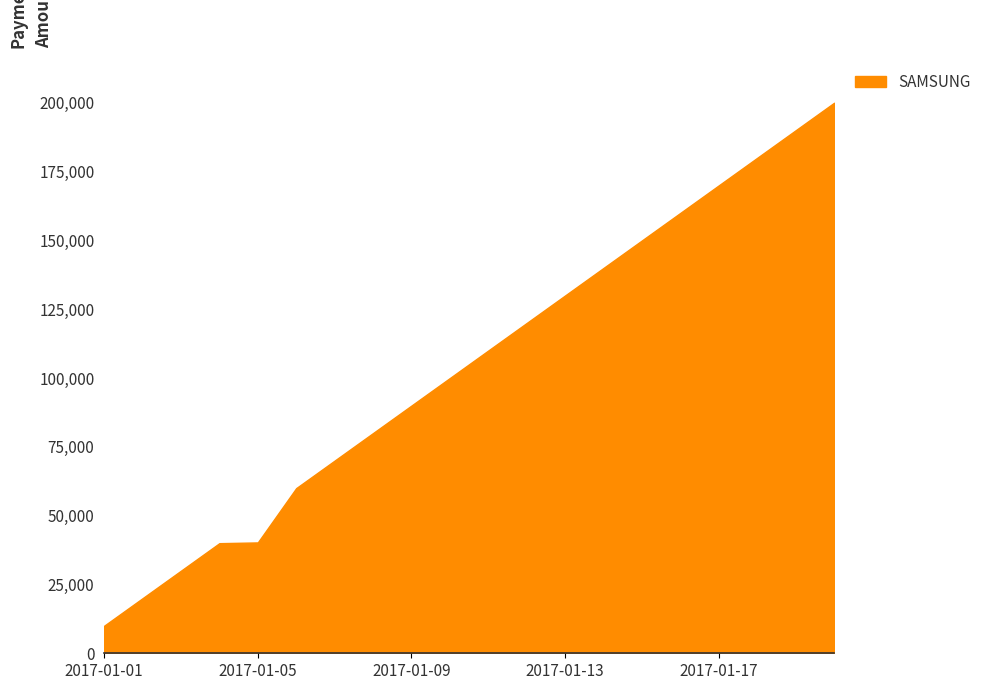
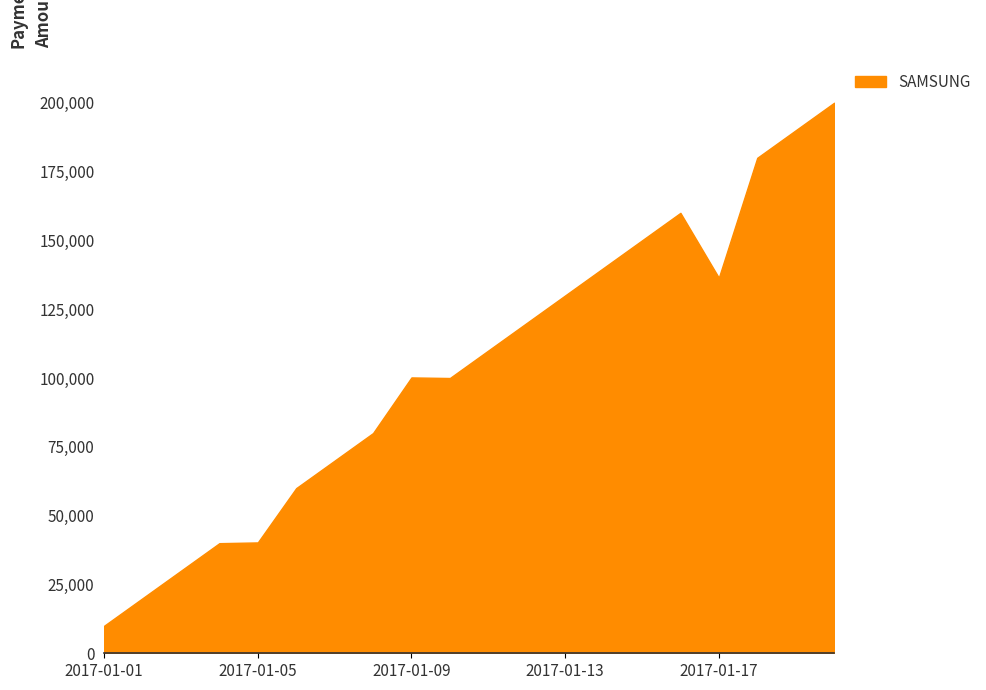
2017-01-09: 90,000 -> 100,000
2017-01-17: 170,000 -> 136,000
